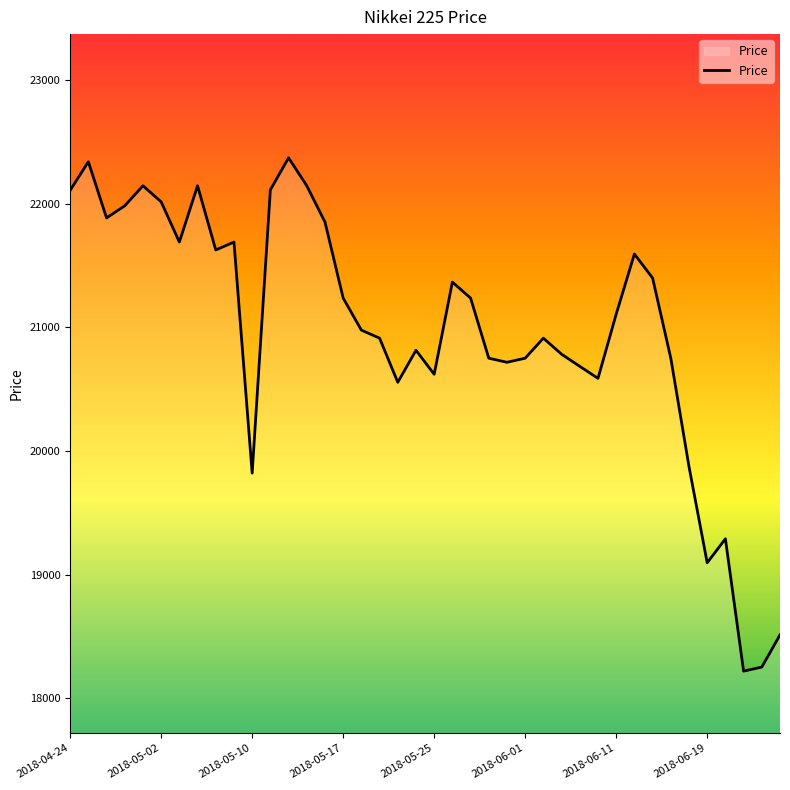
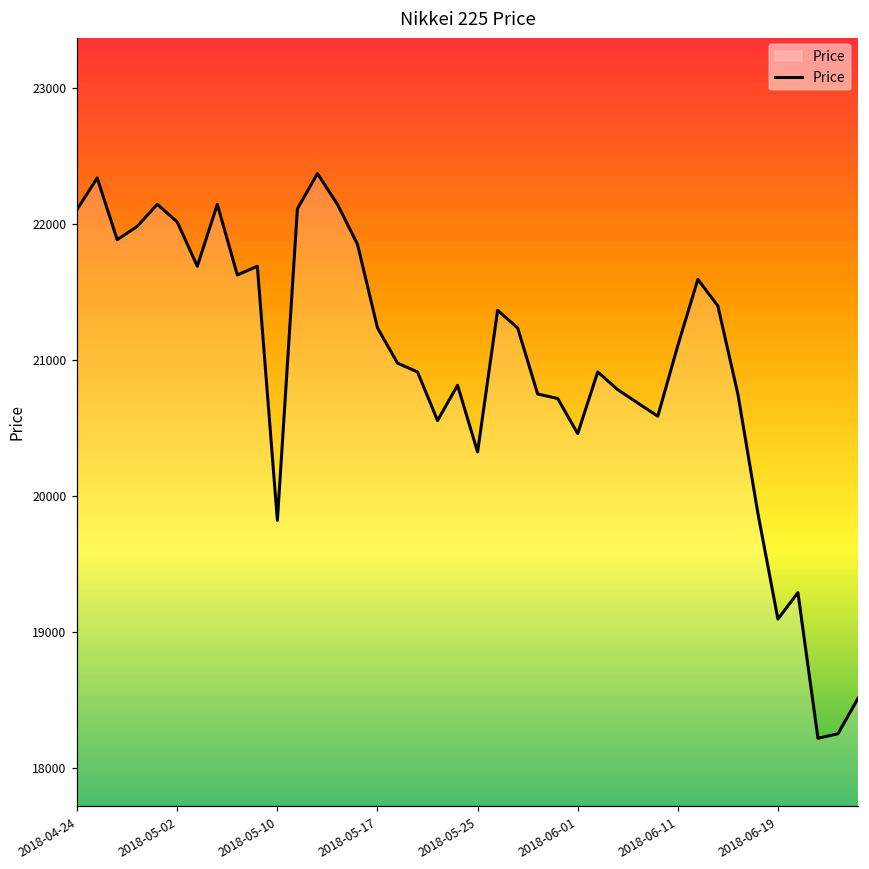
2018-05-25: 20620 -> 20320
2018-06-01: 20750 -> 20460
